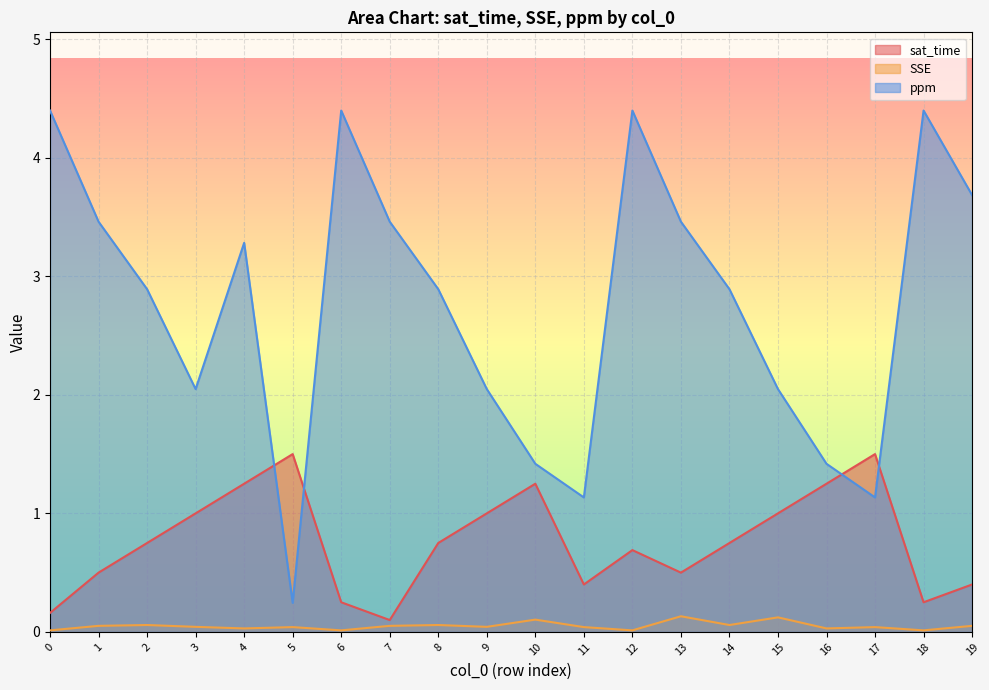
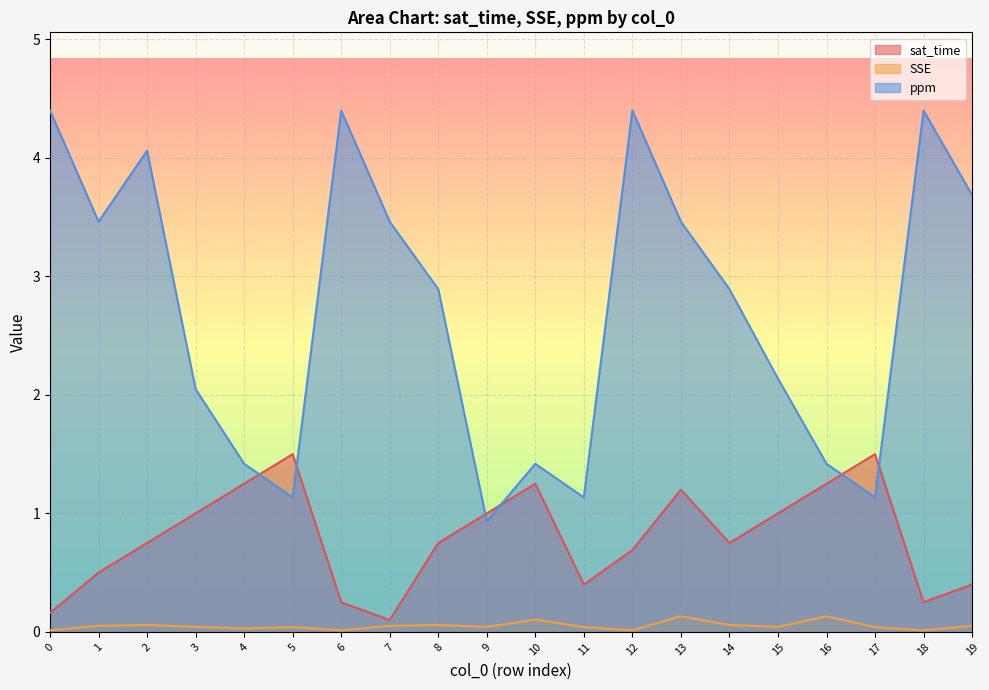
ppm, 2: 2.89 -> 4.06
ppm, 4: 3.28 -> 1.42
ppm, 5: 0.25 -> 1.13
ppm, 9: 2.05 -> 0.93
sat_time, 13: 0.5 -> 1.2
SSE, 15: 0.12 -> 0.04
ppm, 15: 2.05 -> 2.14
SSE, 16: 0.03 -> 0.13
